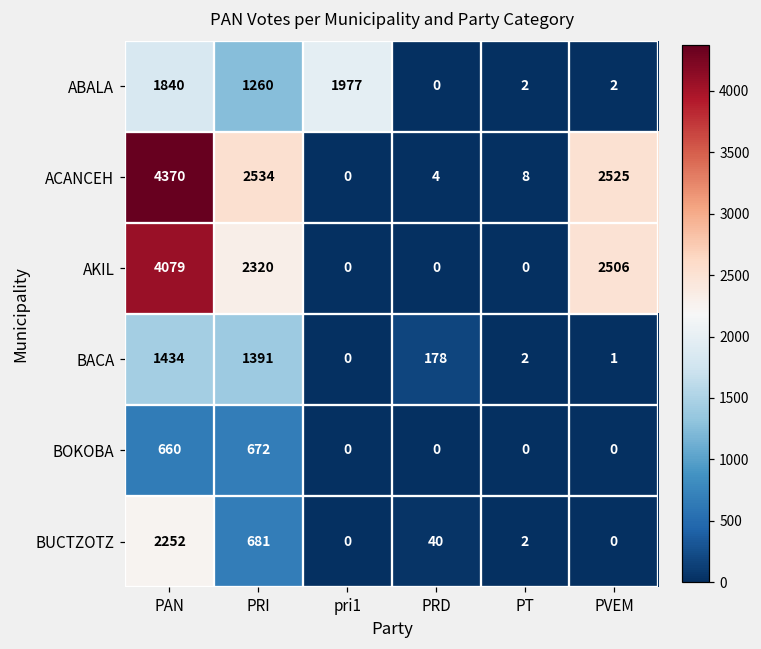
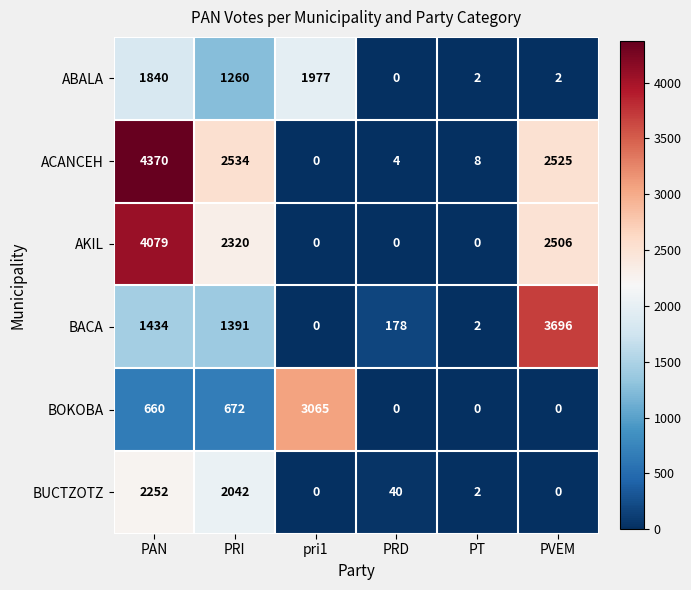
BACA, PVEM: 1 -> 3696
BOKOBA, pri1: 0 -> 3065
BUCTZOTZ, PRI: 681 -> 2042
